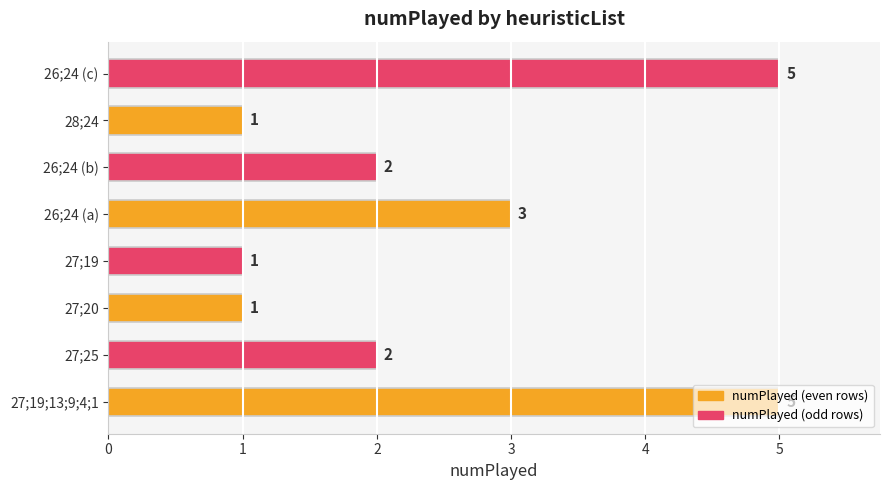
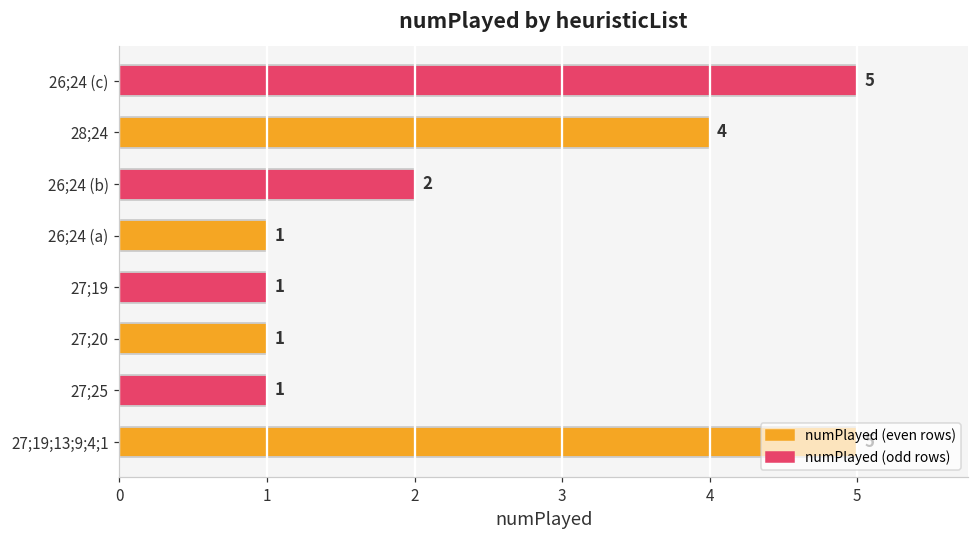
28;24: 1 -> 4
26;24 (a): 3 -> 1
27;25: 2 -> 1
